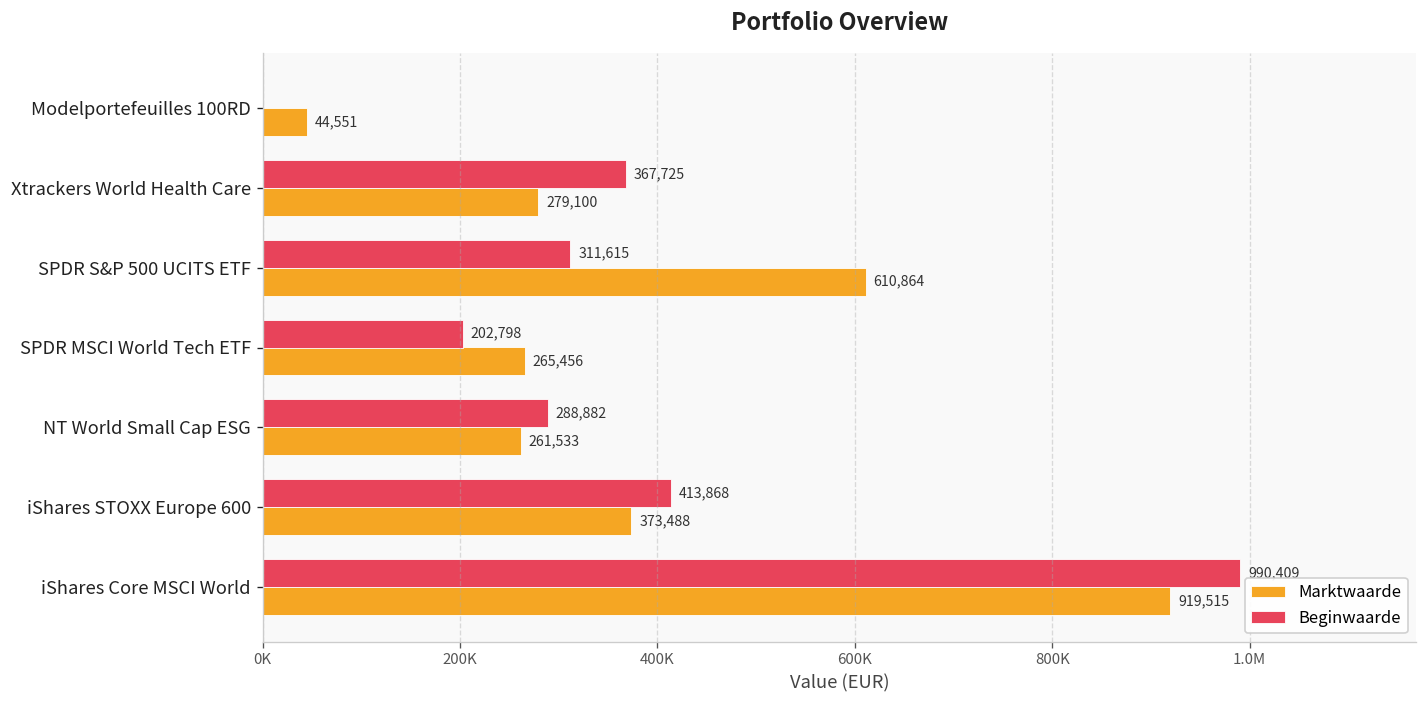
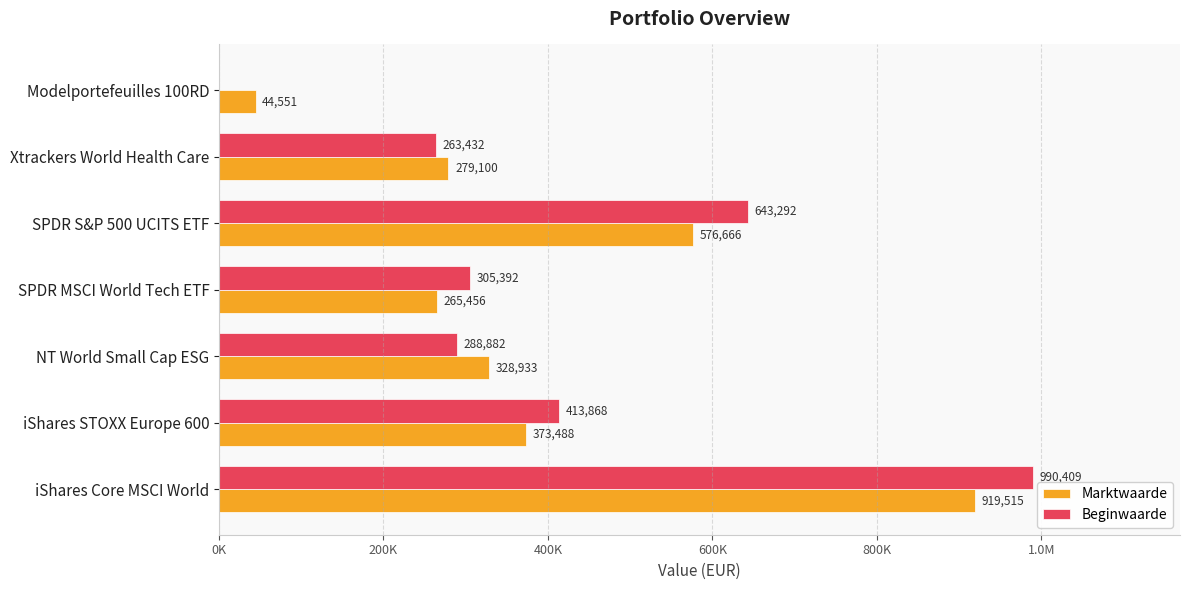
Beginwaarde, Xtrackers World Health Care: 367,725 -> 263,432
Beginwaarde, SPDR S&P 500 UCITS ETF: 311,615 -> 643,292
Marktwaarde, SPDR S&P 500 UCITS ETF: 610,864 -> 576,666
Beginwaarde, SPDR MSCI World Tech ETF: 202,798 -> 305,392
Marktwaarde, NT World Small Cap ESG: 261,533 -> 328,933
